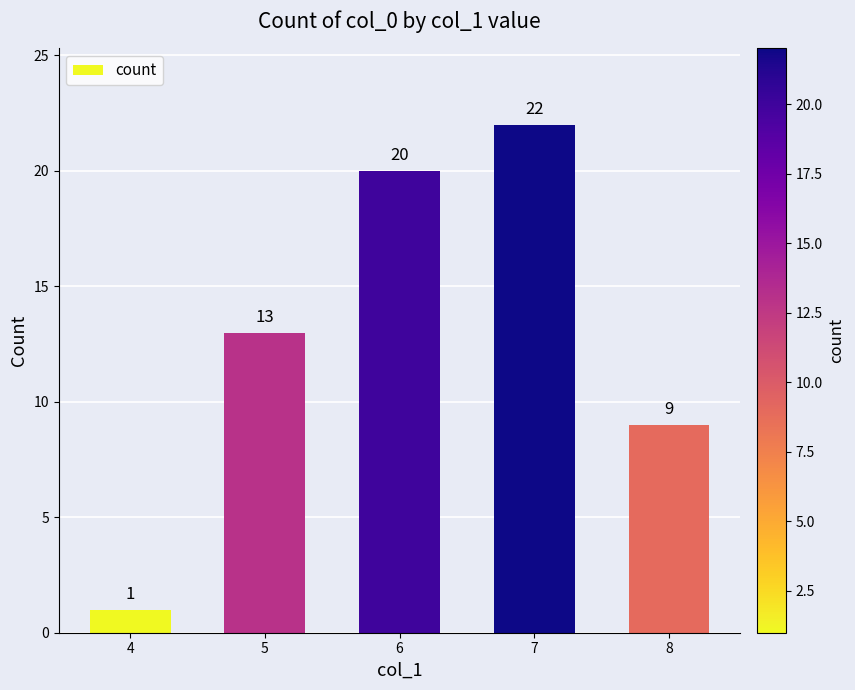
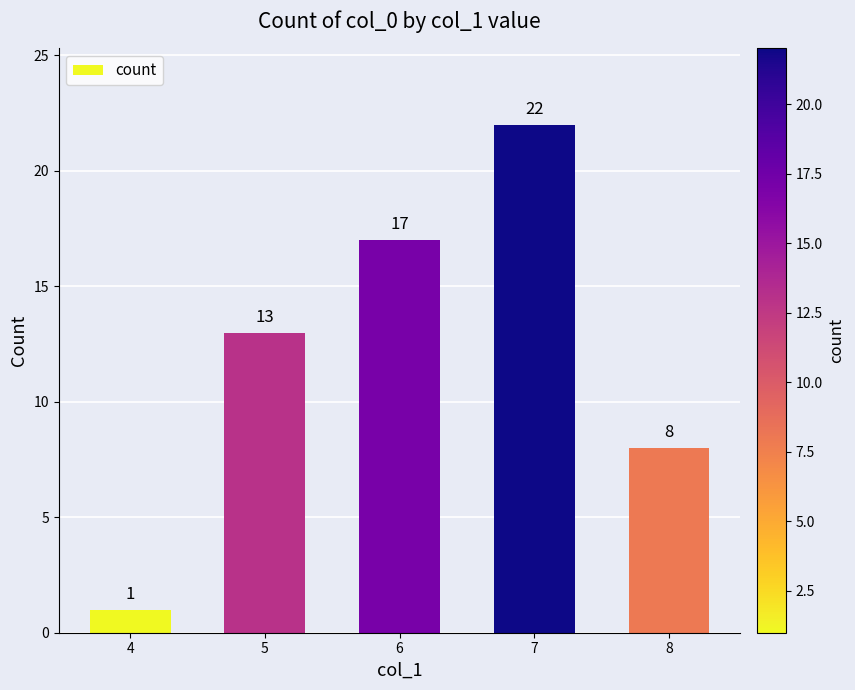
6: 20 -> 17
8: 9 -> 8
